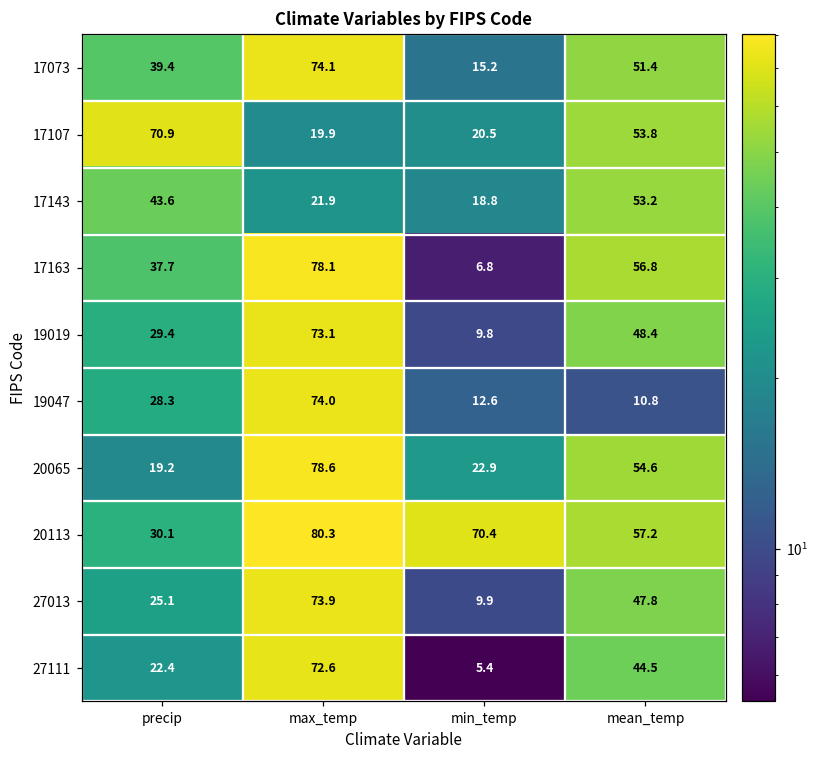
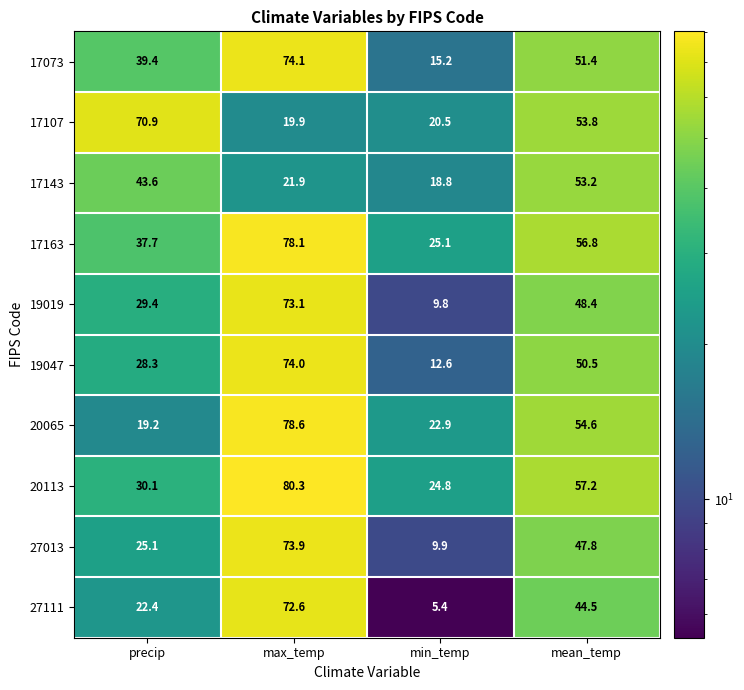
17163, min_temp: 6.8 -> 25.1
19047, mean_temp: 10.8 -> 50.5
20113, min_temp: 70.4 -> 24.8
